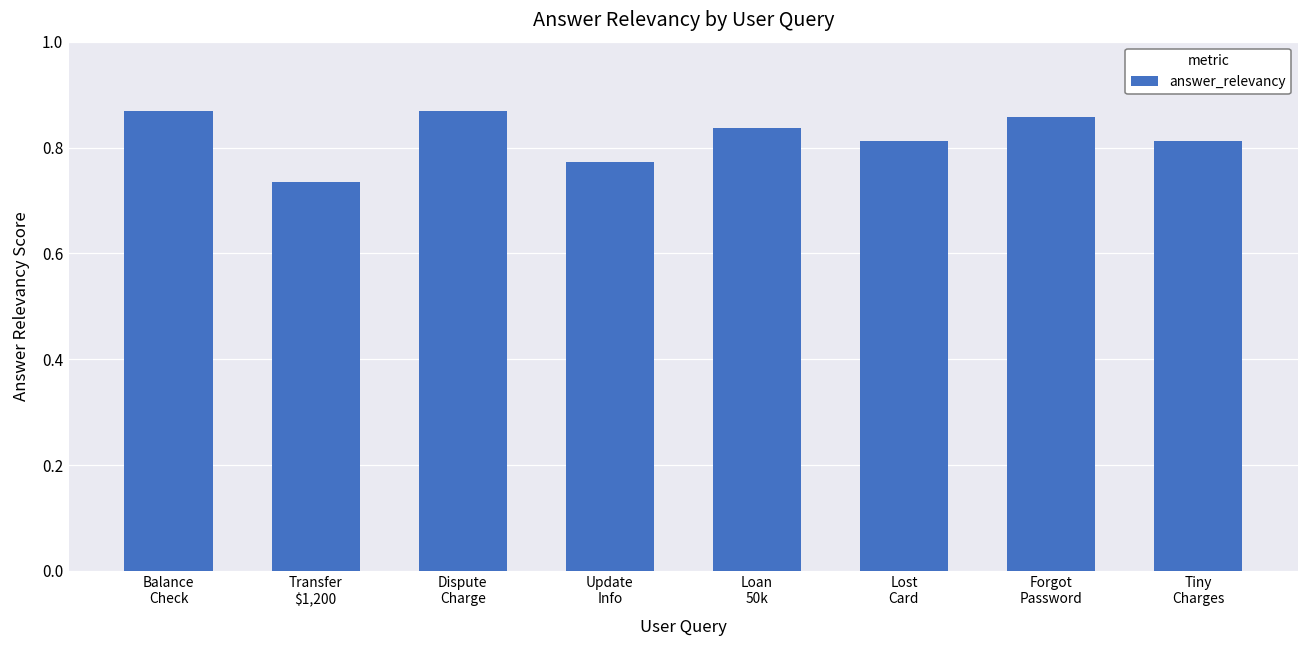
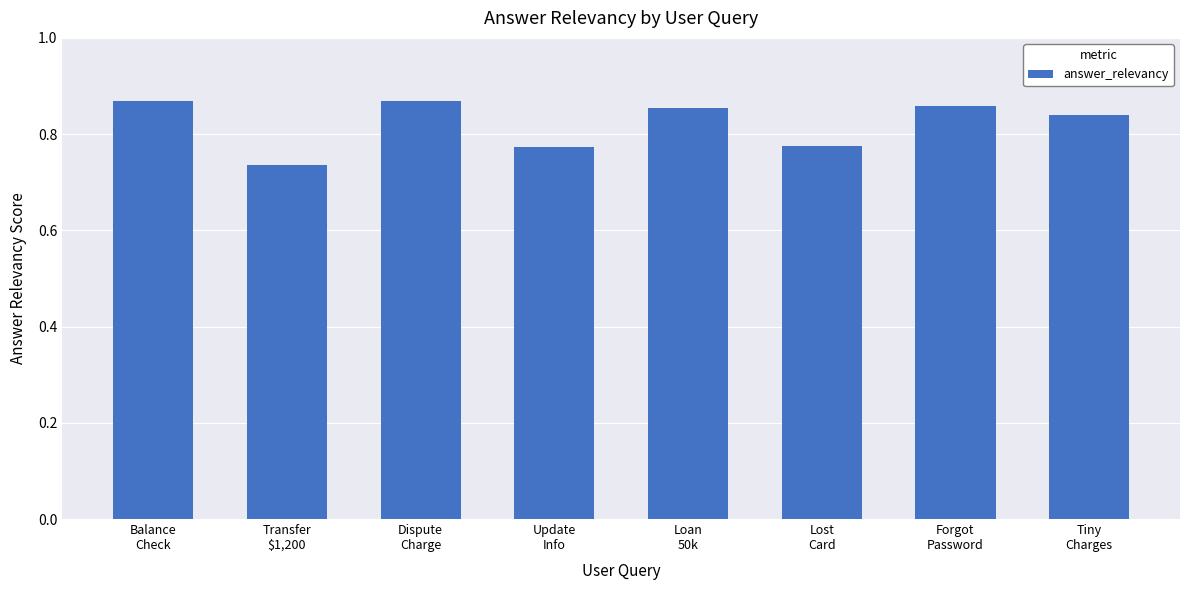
Loan 50k: 0.84 -> 0.85
Lost Card: 0.81 -> 0.78
Tiny Charges: 0.81 -> 0.84
